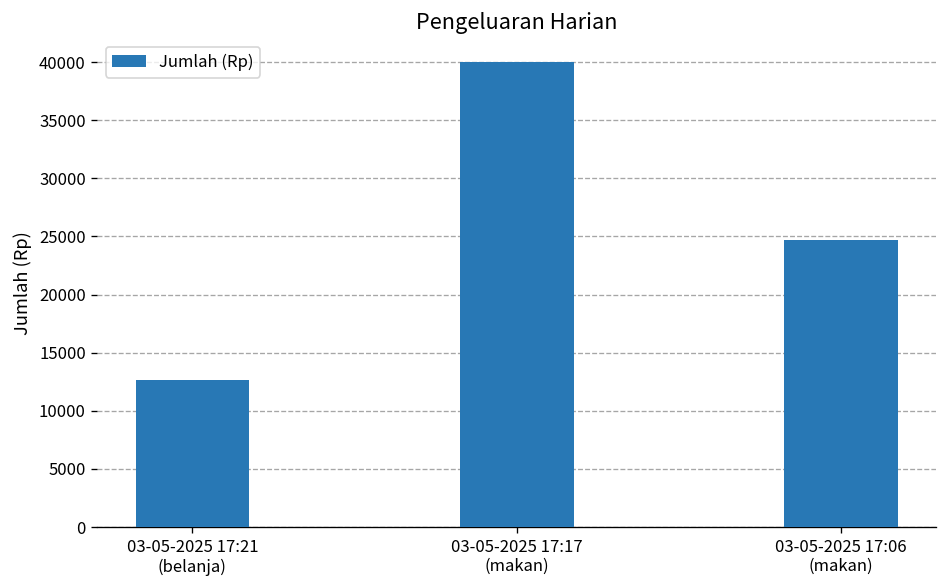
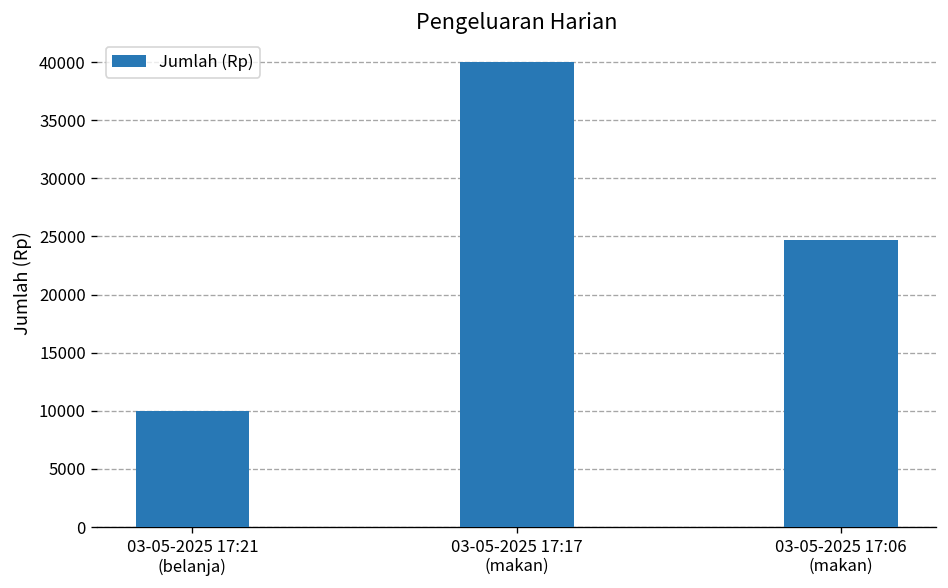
03-05-2025 17:21 (belanja): 13000 -> 10000
